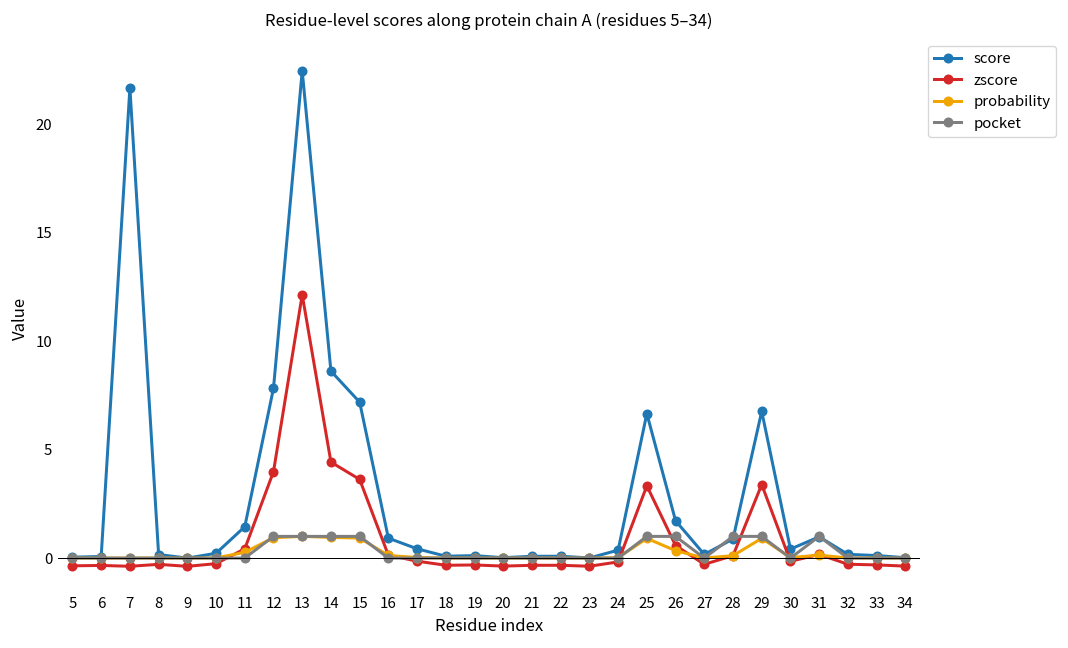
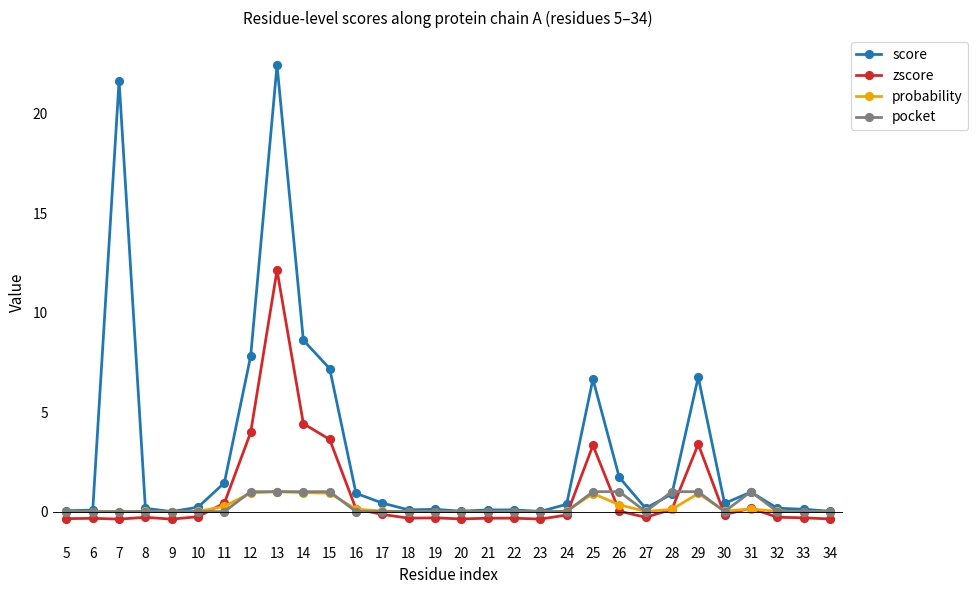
zscore, 26: 0.6 -> 0.0
